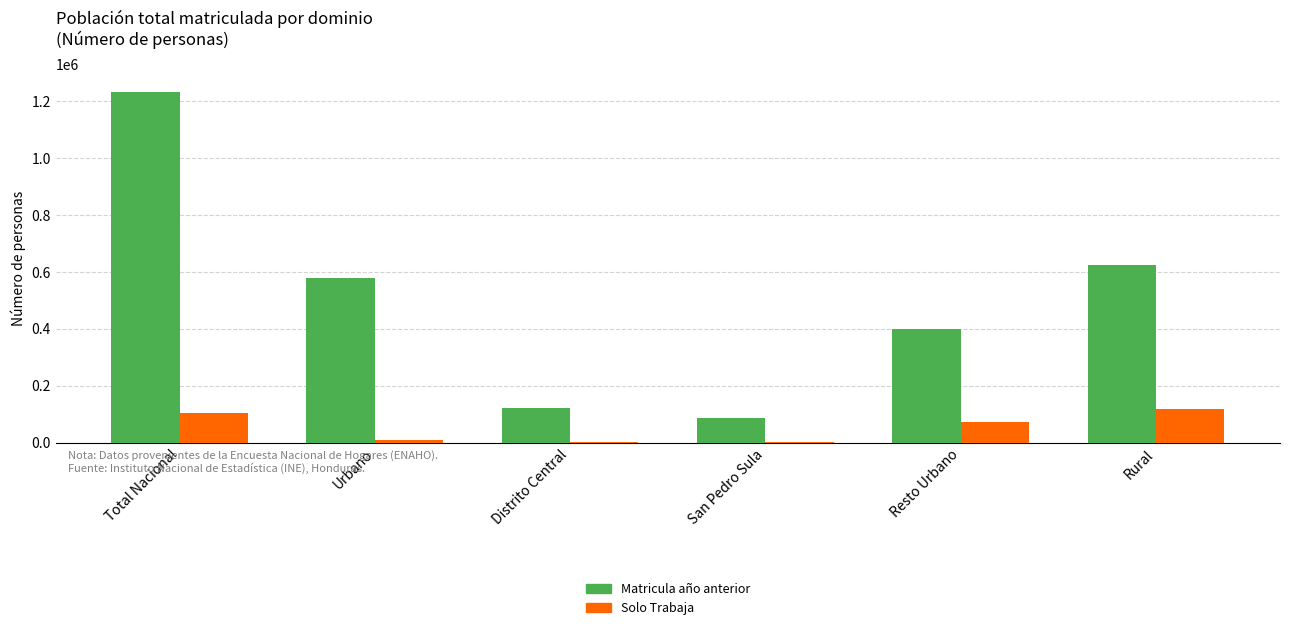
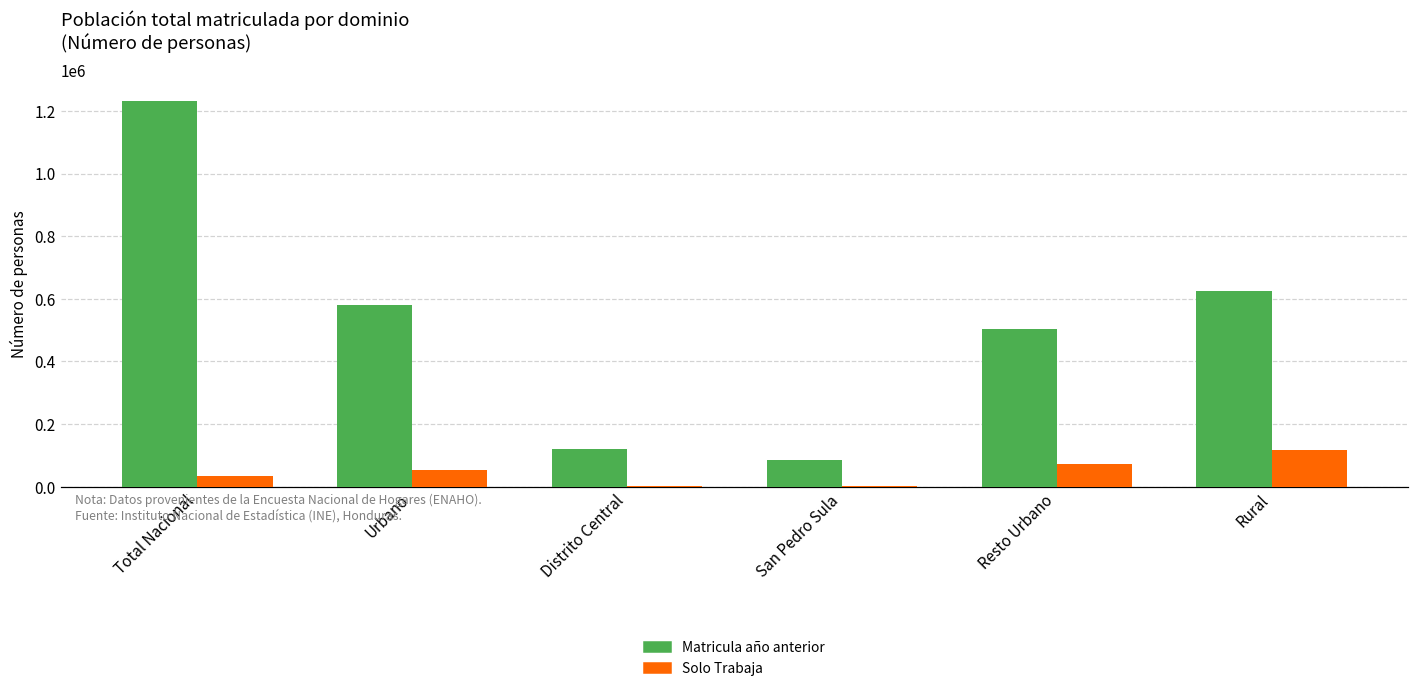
Solo Trabaja, Total Nacional: 100000 -> 40000
Solo Trabaja, Urbano: 10000 -> 50000
Matricula año anterior, Resto Urbano: 400000 -> 500000
